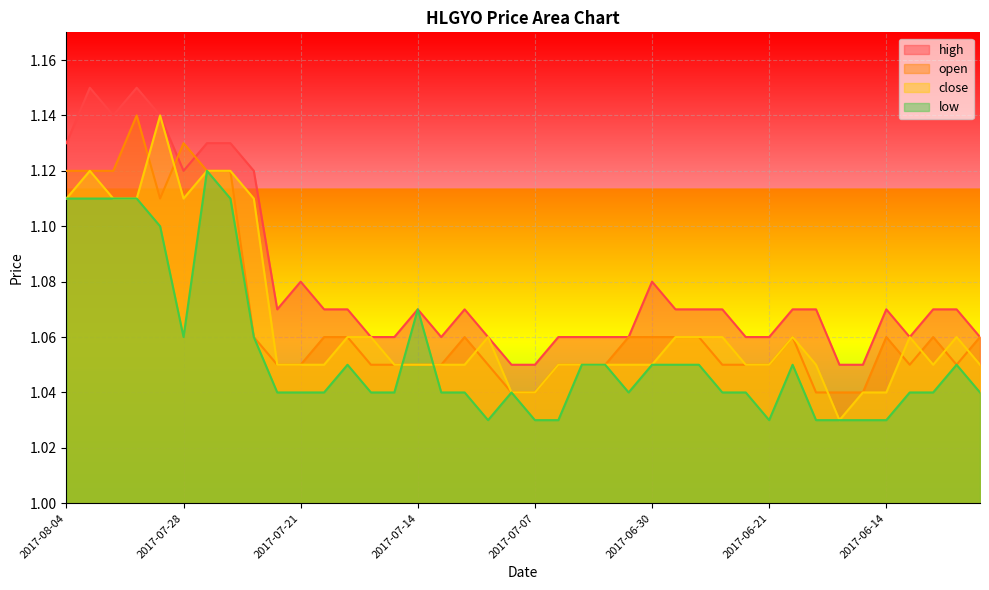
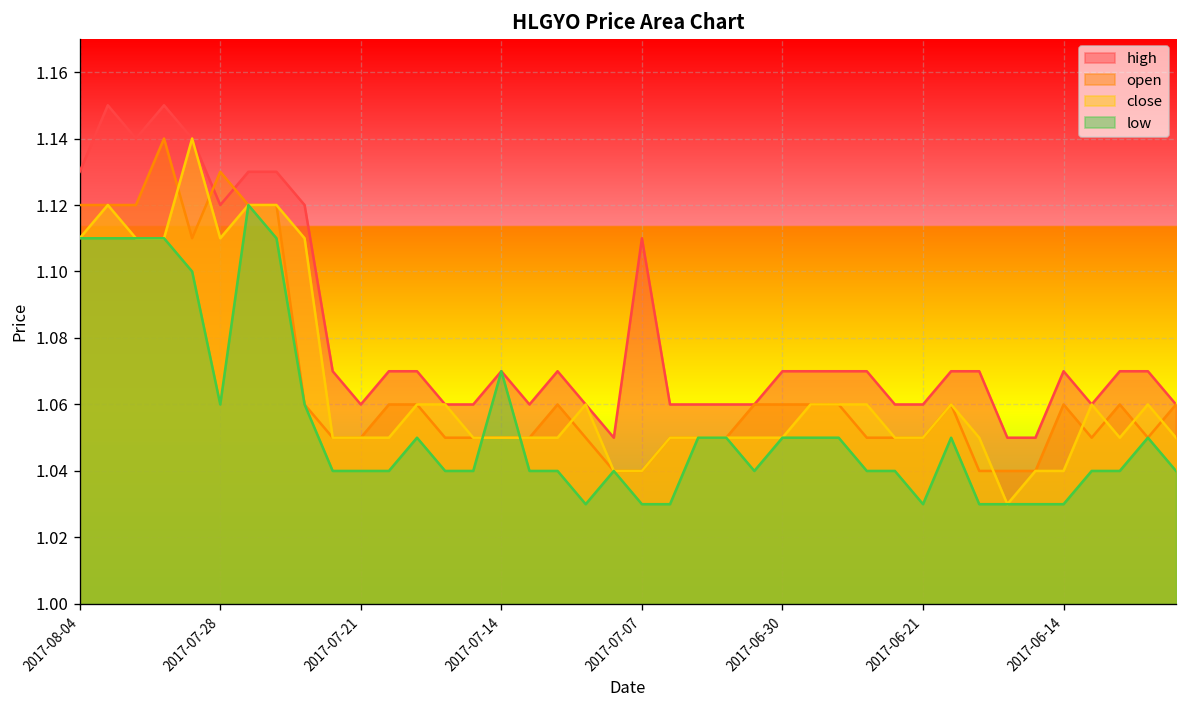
high, 2017-07-21: 1.08 -> 1.06
high, 2017-07-07: 1.05 -> 1.11
high, 2017-06-30: 1.08 -> 1.07
